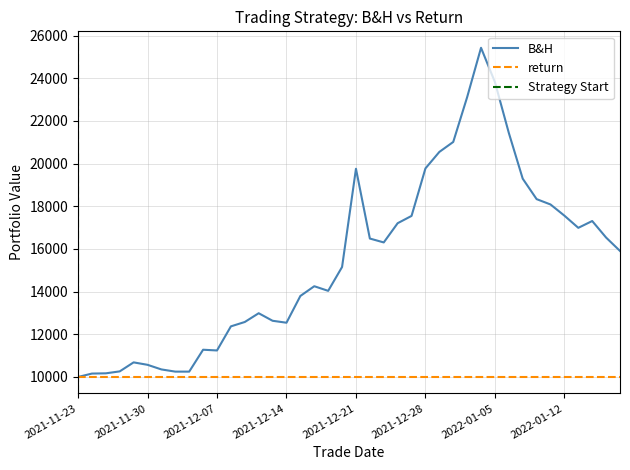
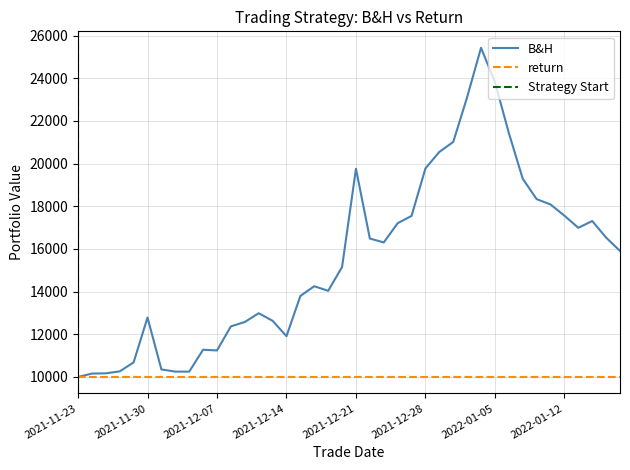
B&H, 2021-11-30: 10600 -> 12800
B&H, 2021-12-14: 12500 -> 11900
